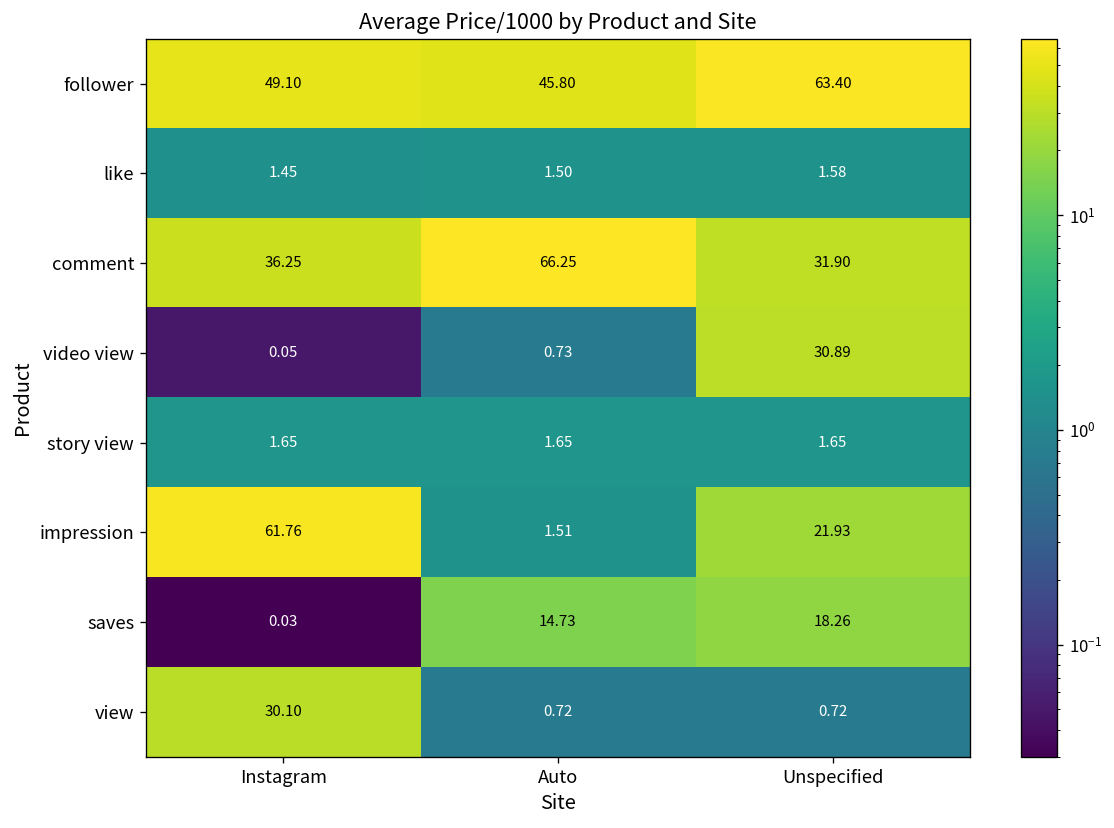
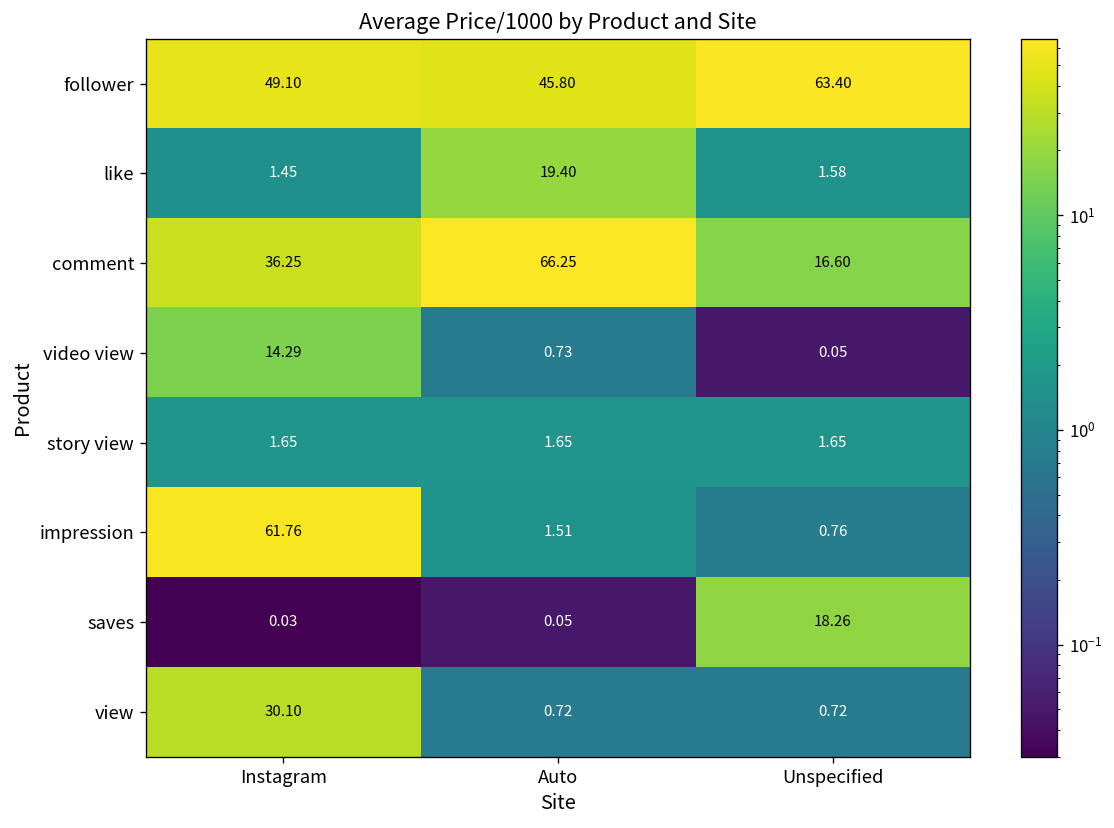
like, Auto: 1.50 -> 19.40
comment, Unspecified: 31.90 -> 16.60
video view, Instagram: 0.05 -> 14.29
video view, Unspecified: 30.89 -> 0.05
impression, Unspecified: 21.93 -> 0.76
saves, Auto: 14.73 -> 0.05
